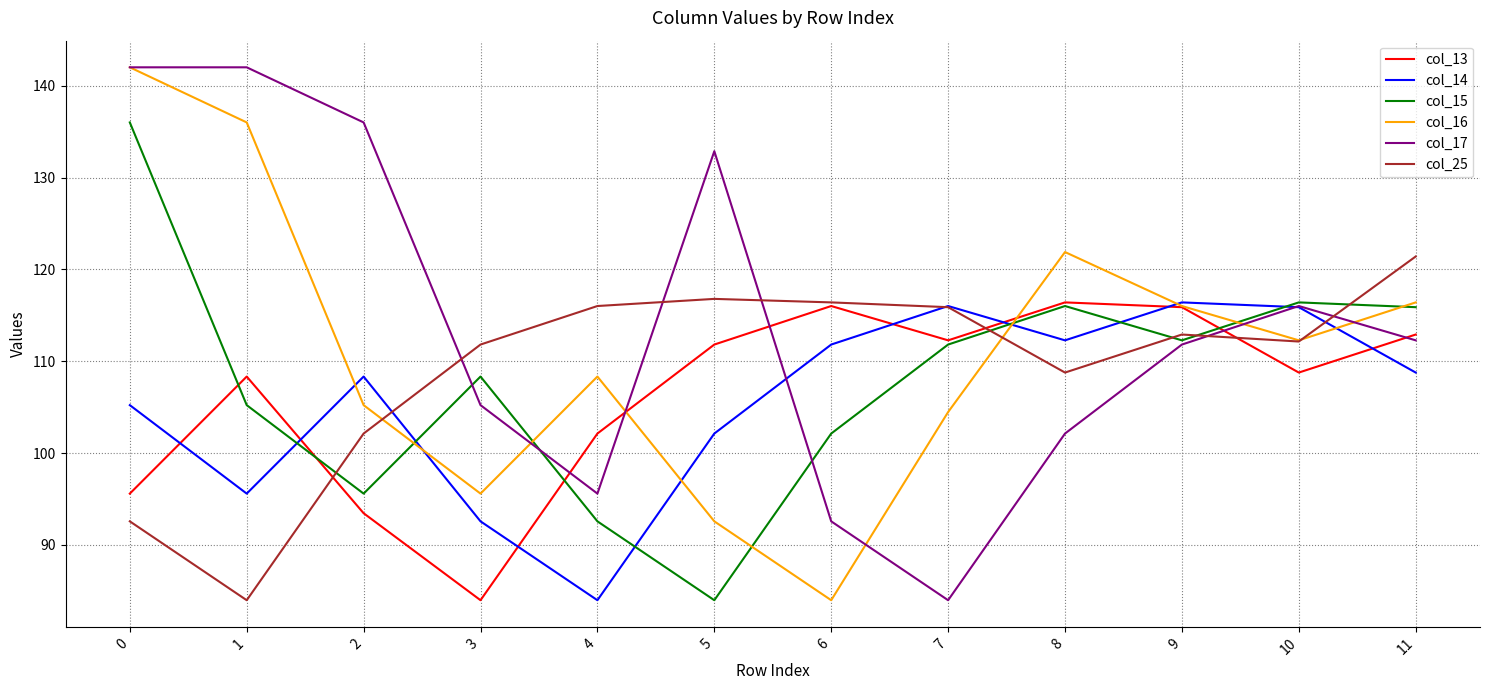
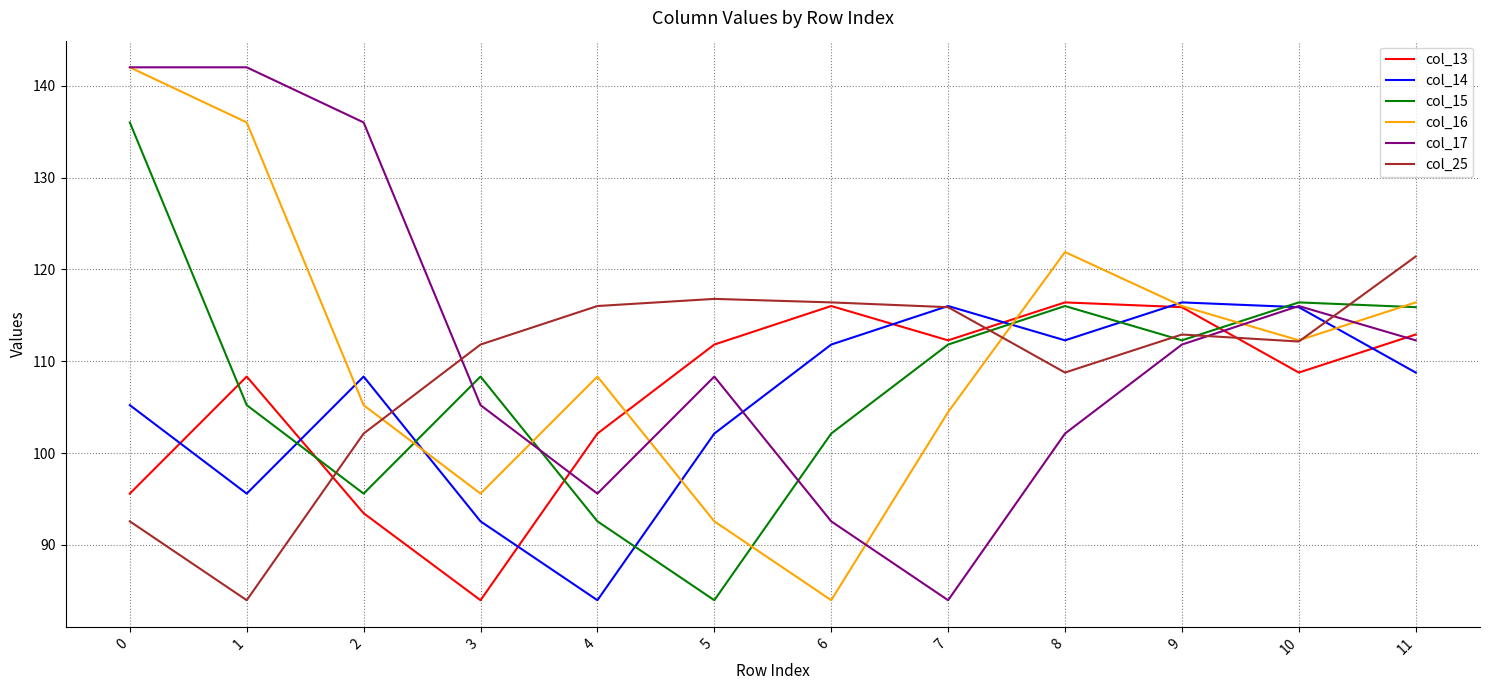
col_17, 5: 133 -> 108
